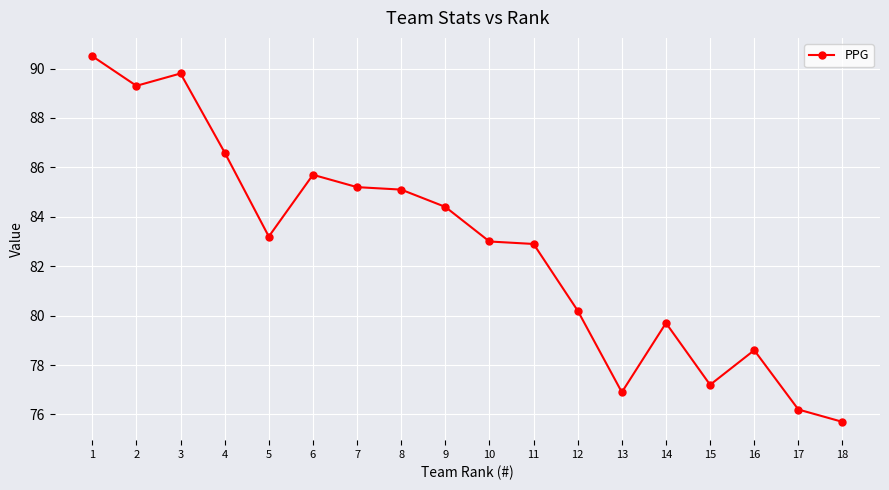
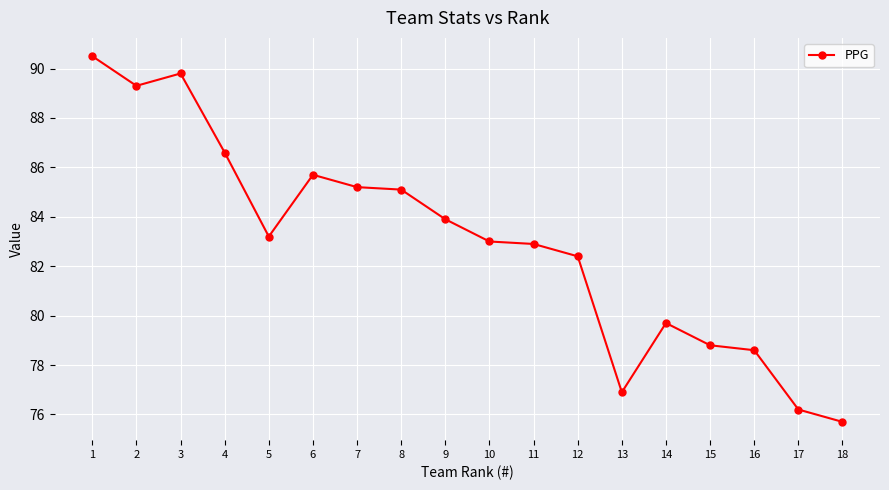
9: 84.4 -> 83.9
12: 80.2 -> 82.4
15: 77.2 -> 78.8
